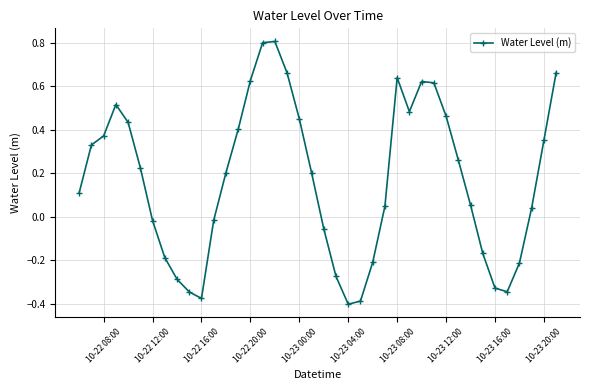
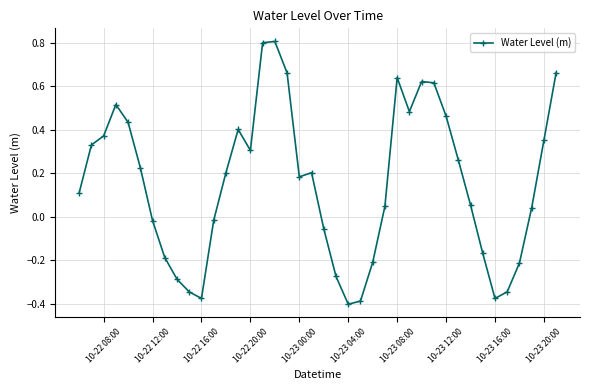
10-22 20:00: 0.63 -> 0.31
10-23 00:00: 0.45 -> 0.18
10-23 16:00: -0.33 -> -0.38
